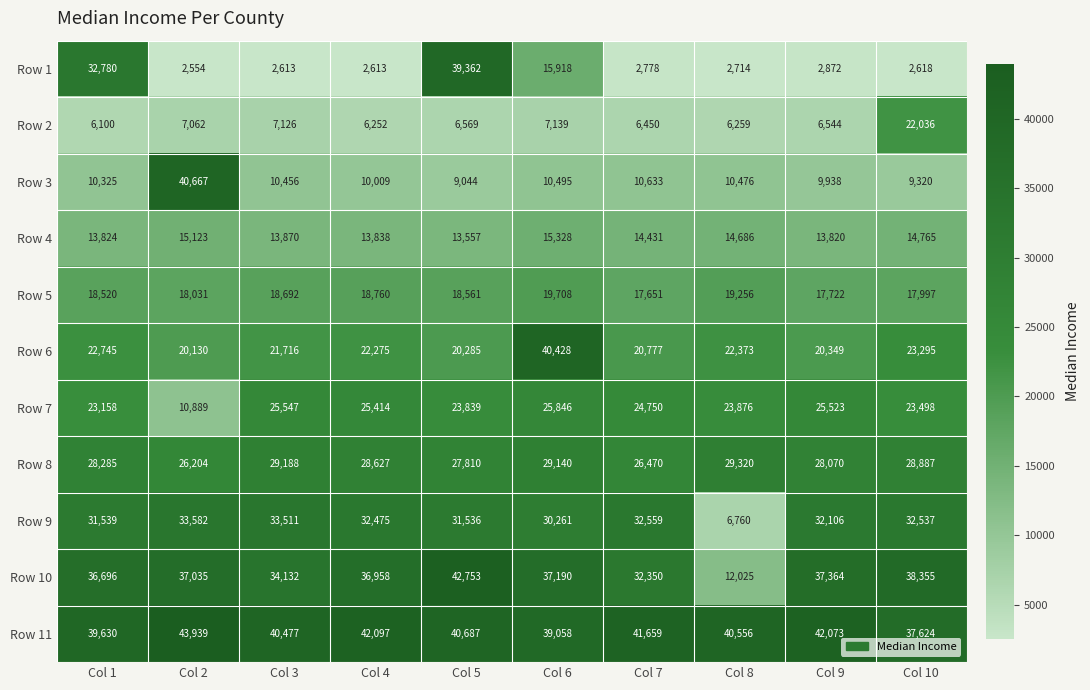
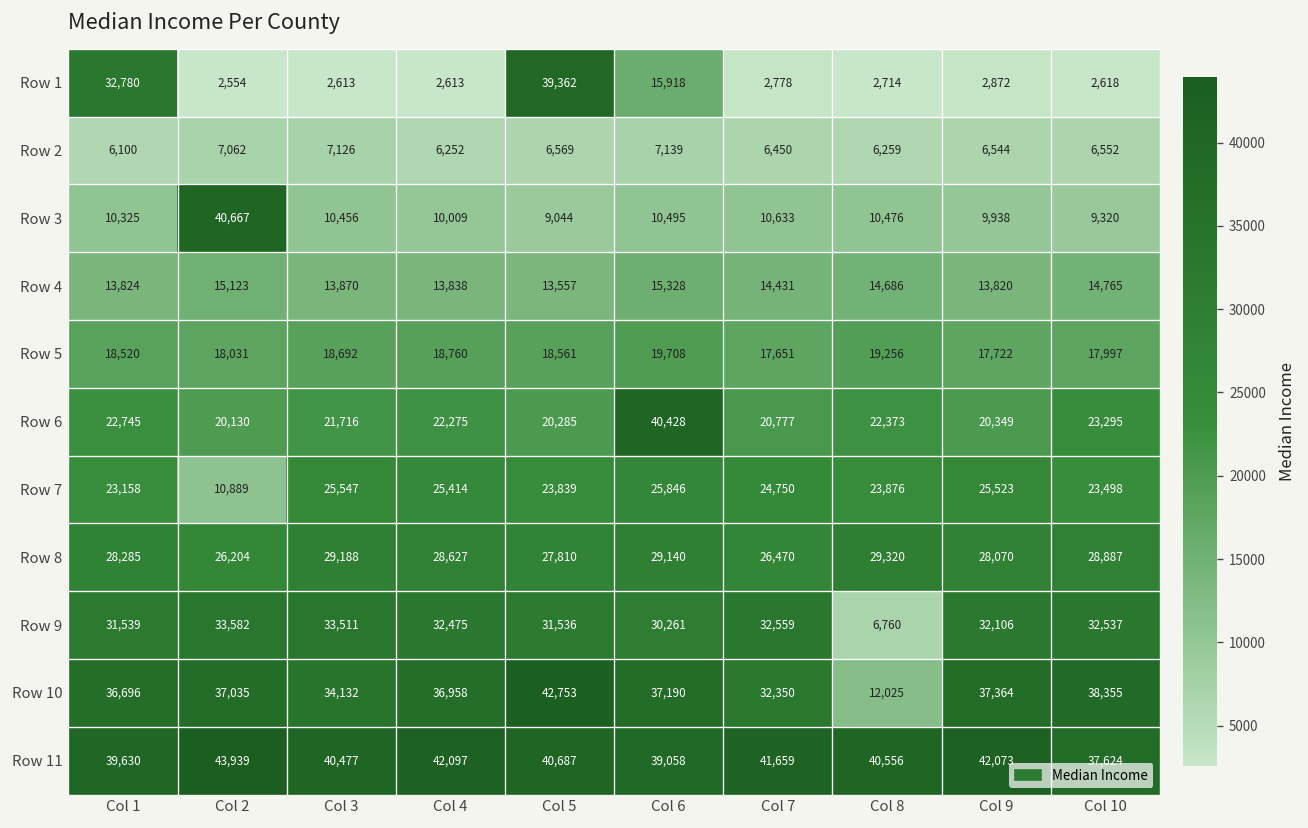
Row 2, Col 10: 22,036 -> 6,552
